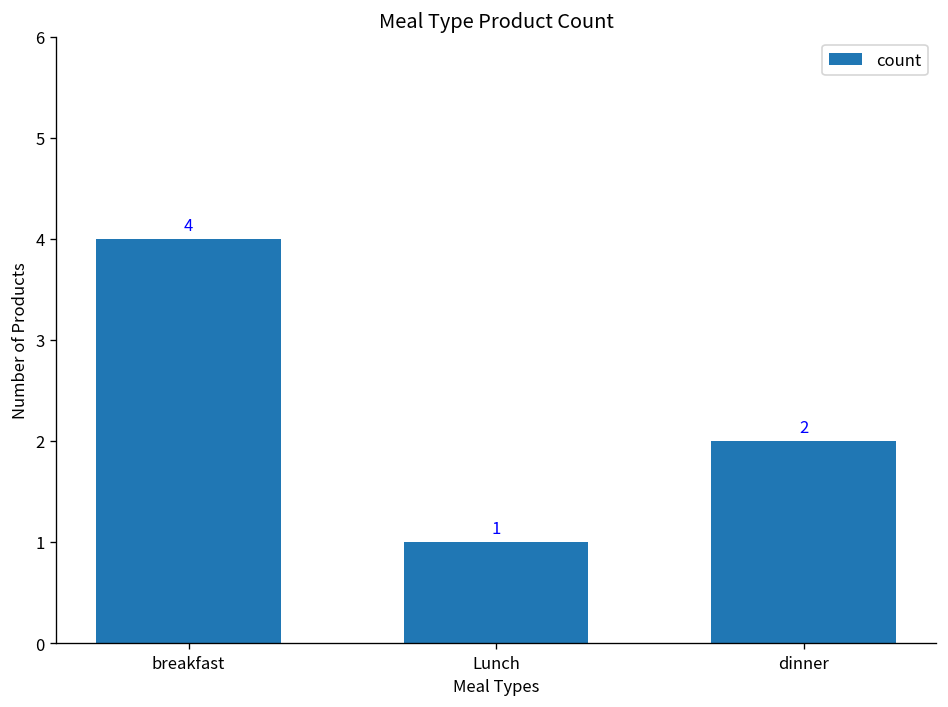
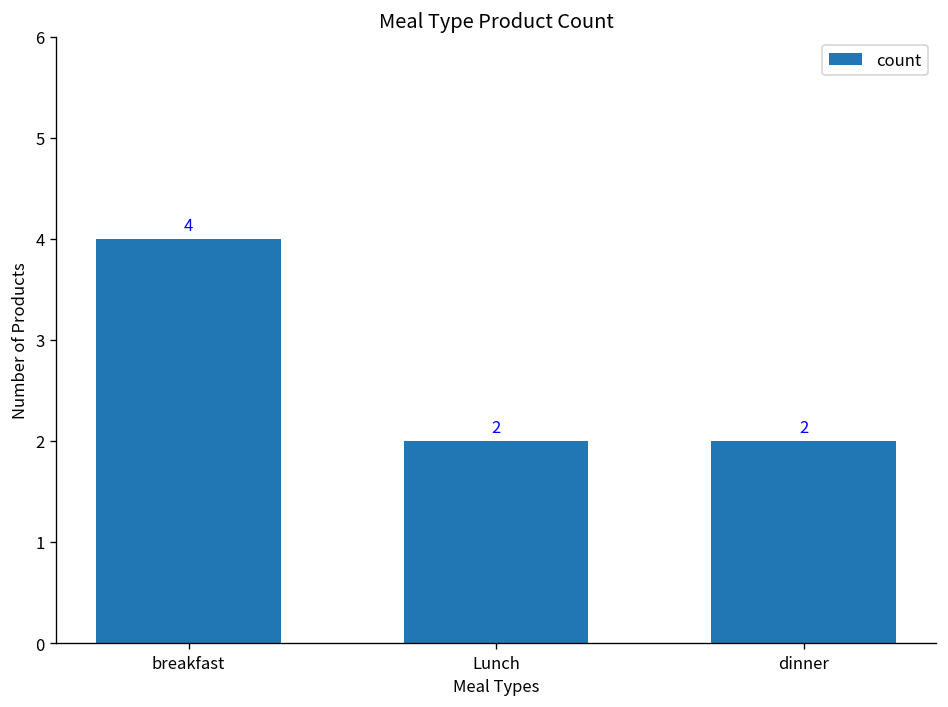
Lunch: 1 -> 2
